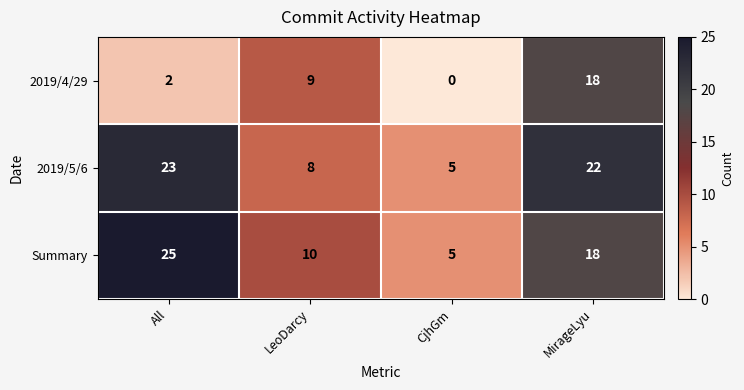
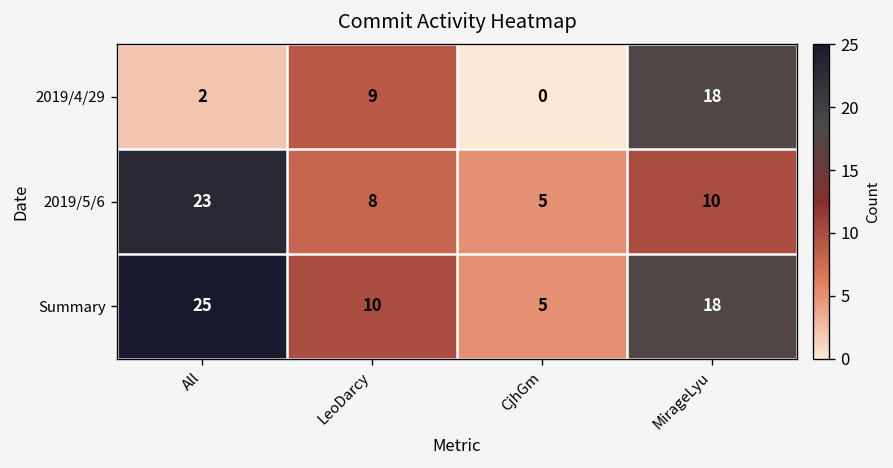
2019/5/6, MirageLyu: 22 -> 10
